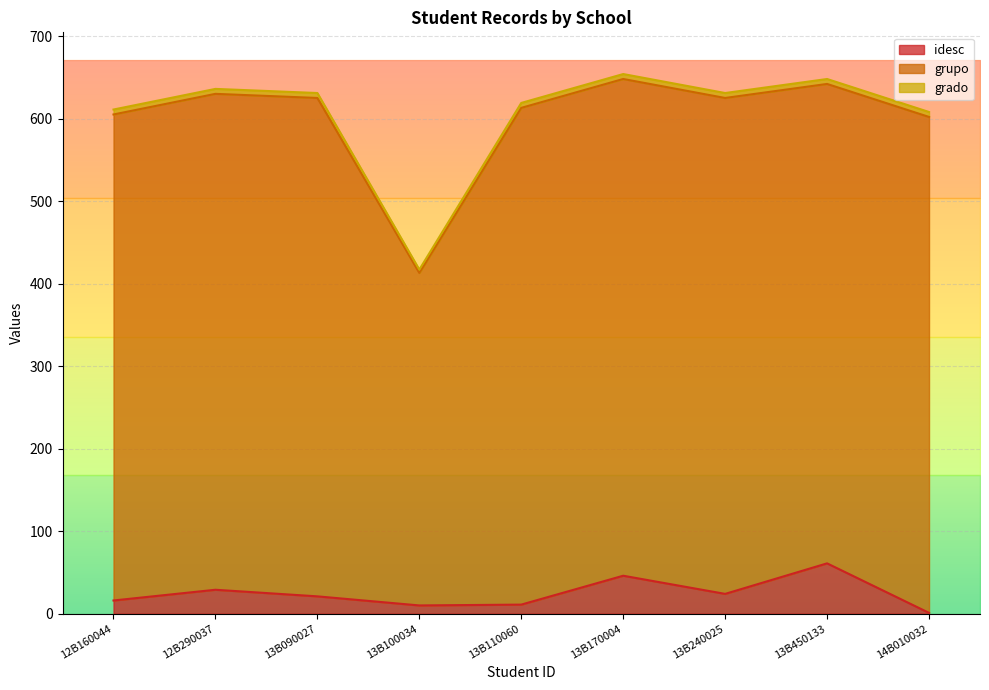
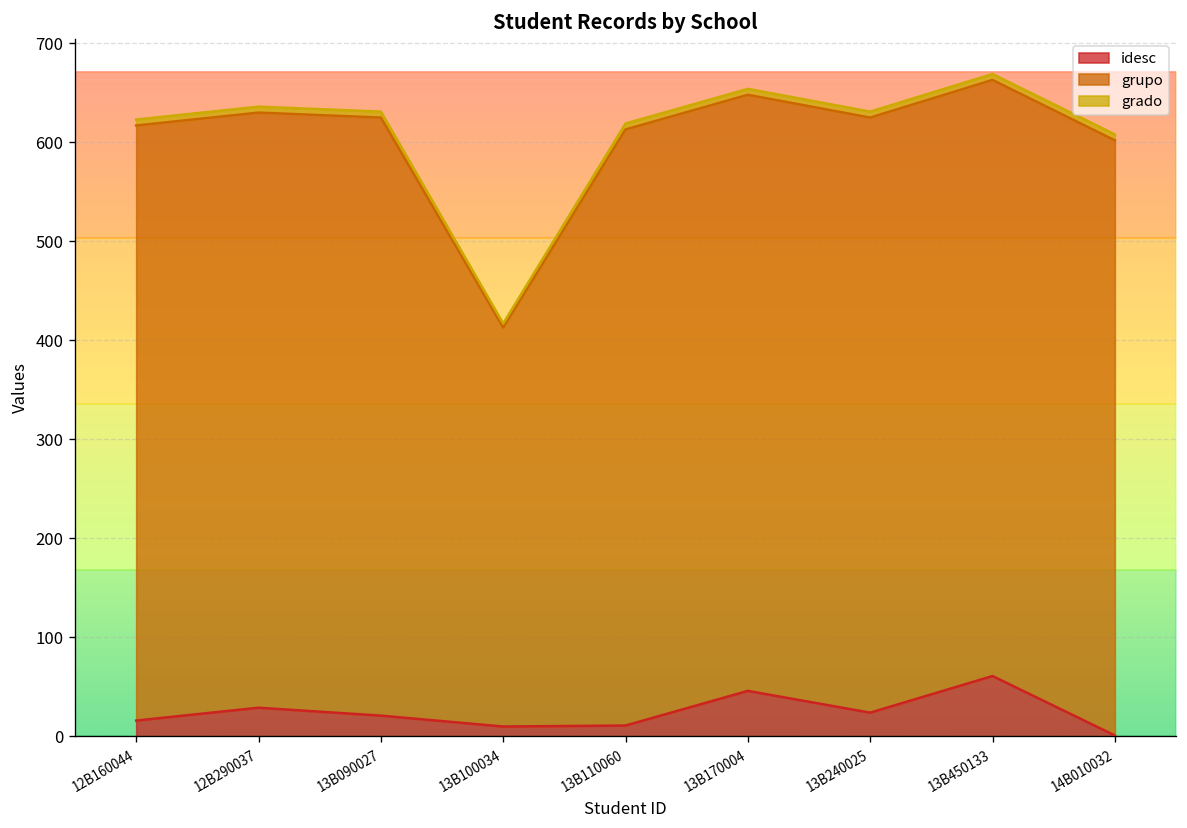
grupo, 12B160044: 590 -> 600
grupo, 13B450133: 580 -> 600
